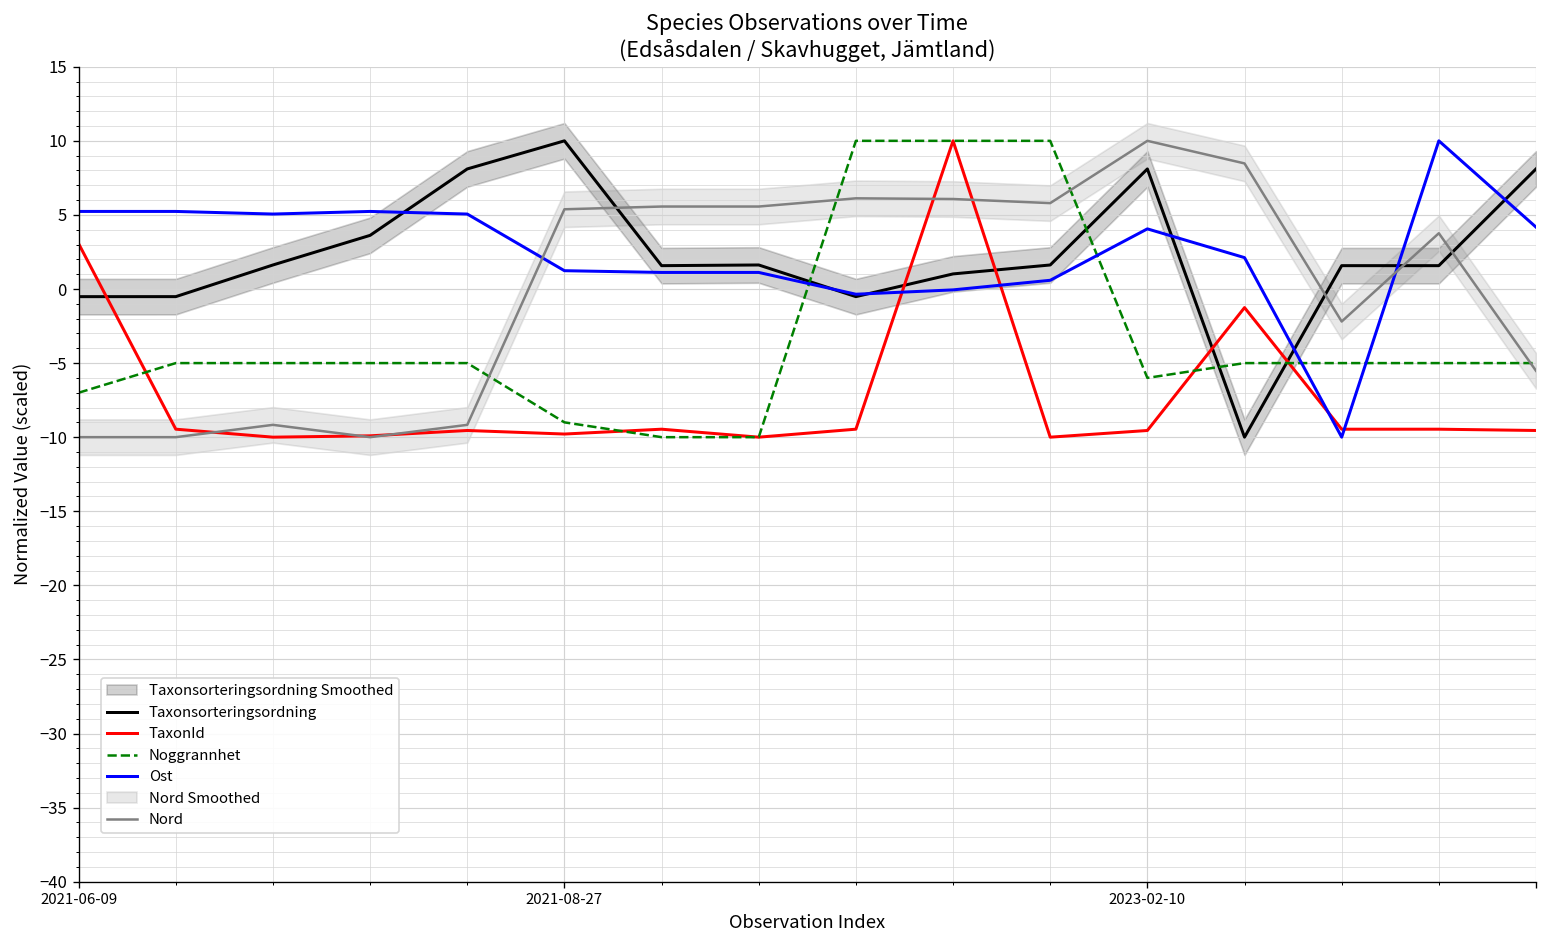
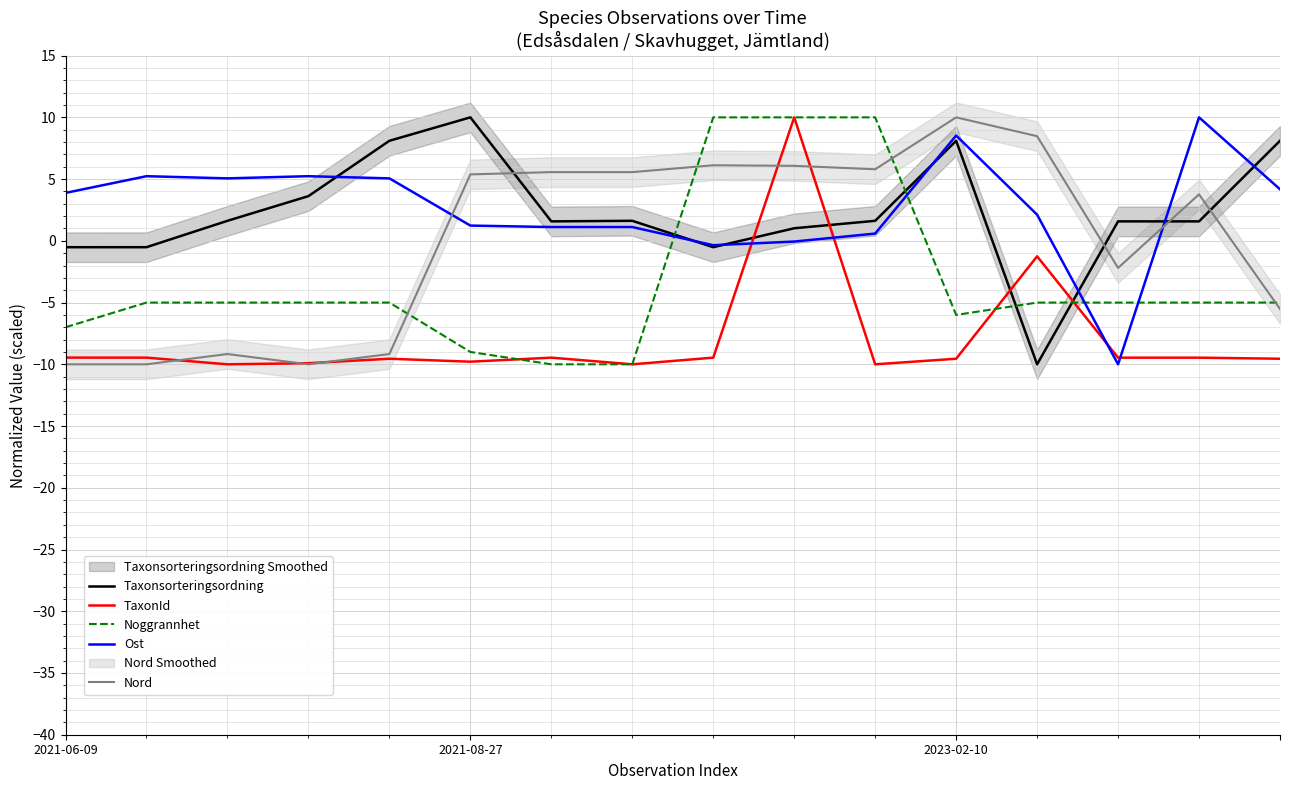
TaxonId, 2021-06-09: 3.1 -> -9.5
Ost, 2021-06-09: 5.2 -> 3.9
Ost, 2023-02-10: 4.1 -> 8.5
